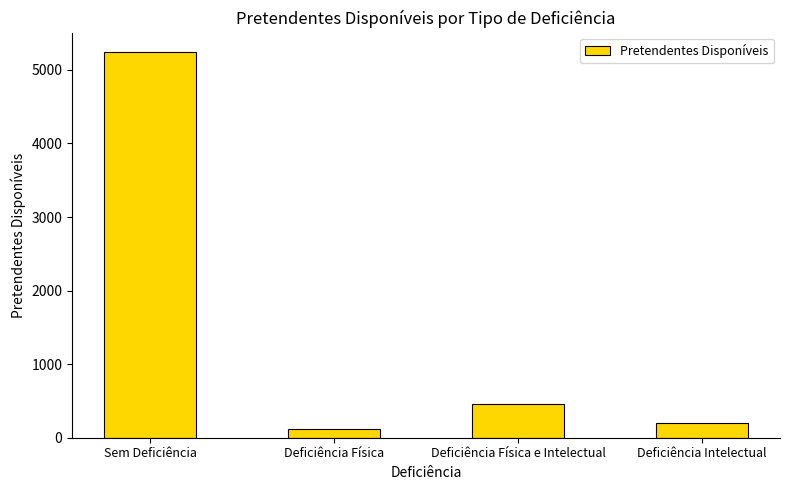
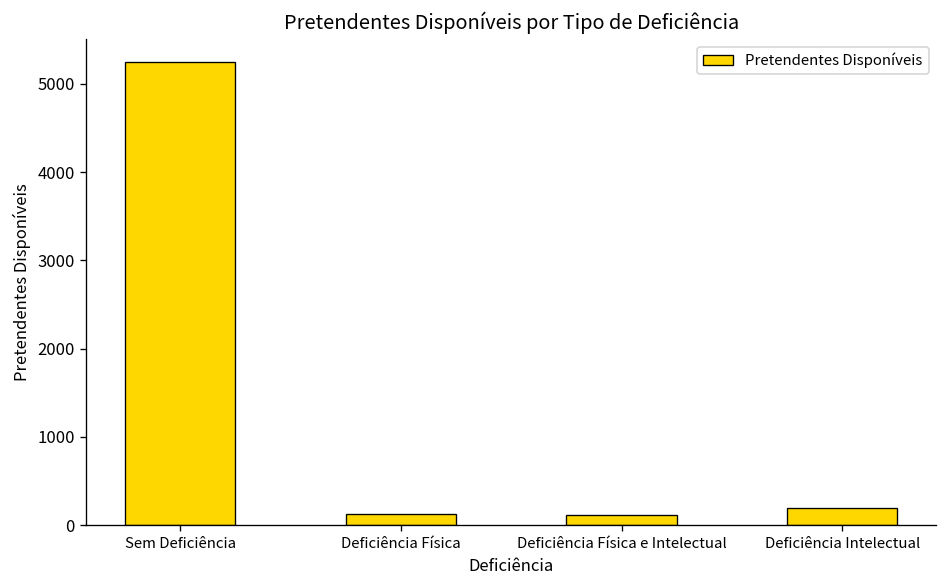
Deficiência Física e Intelectual: 500 -> 100
